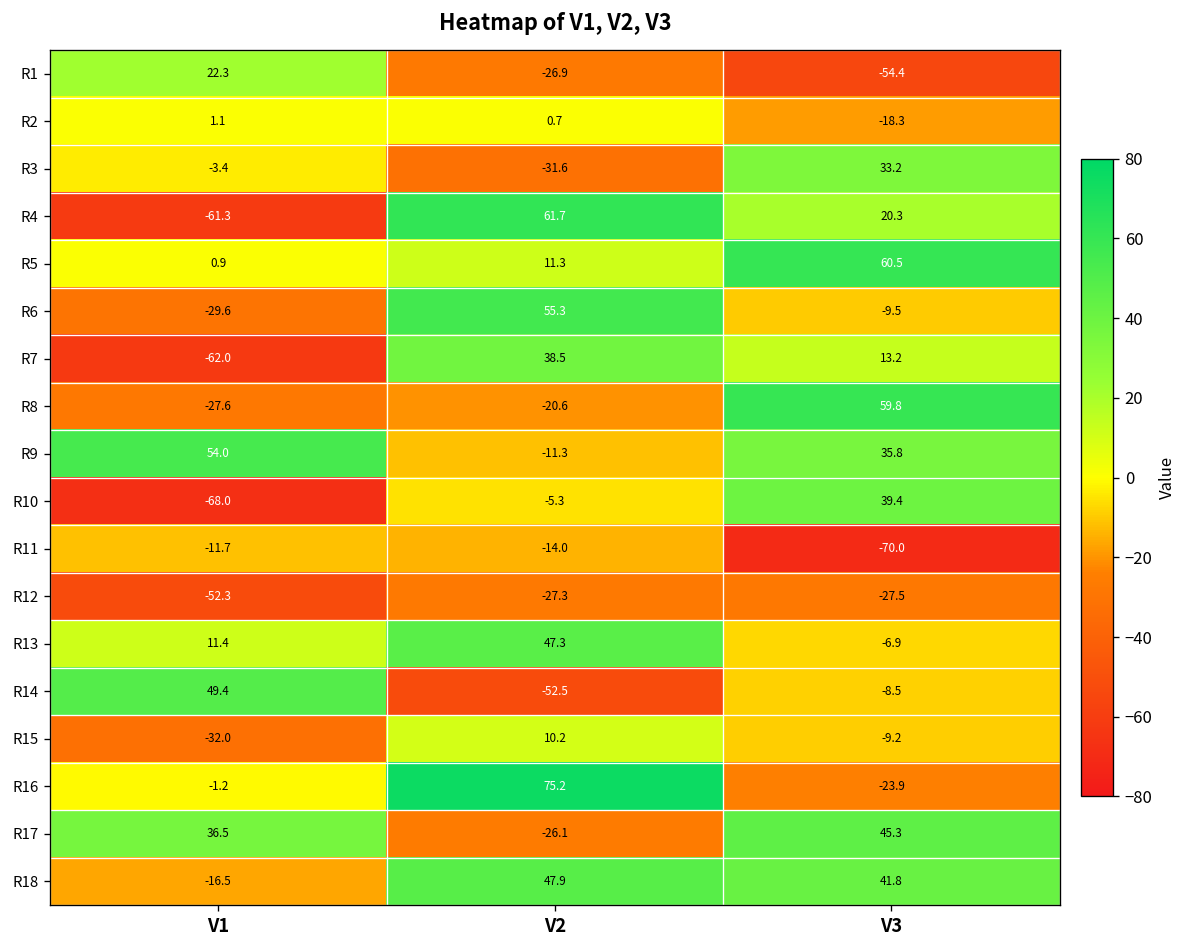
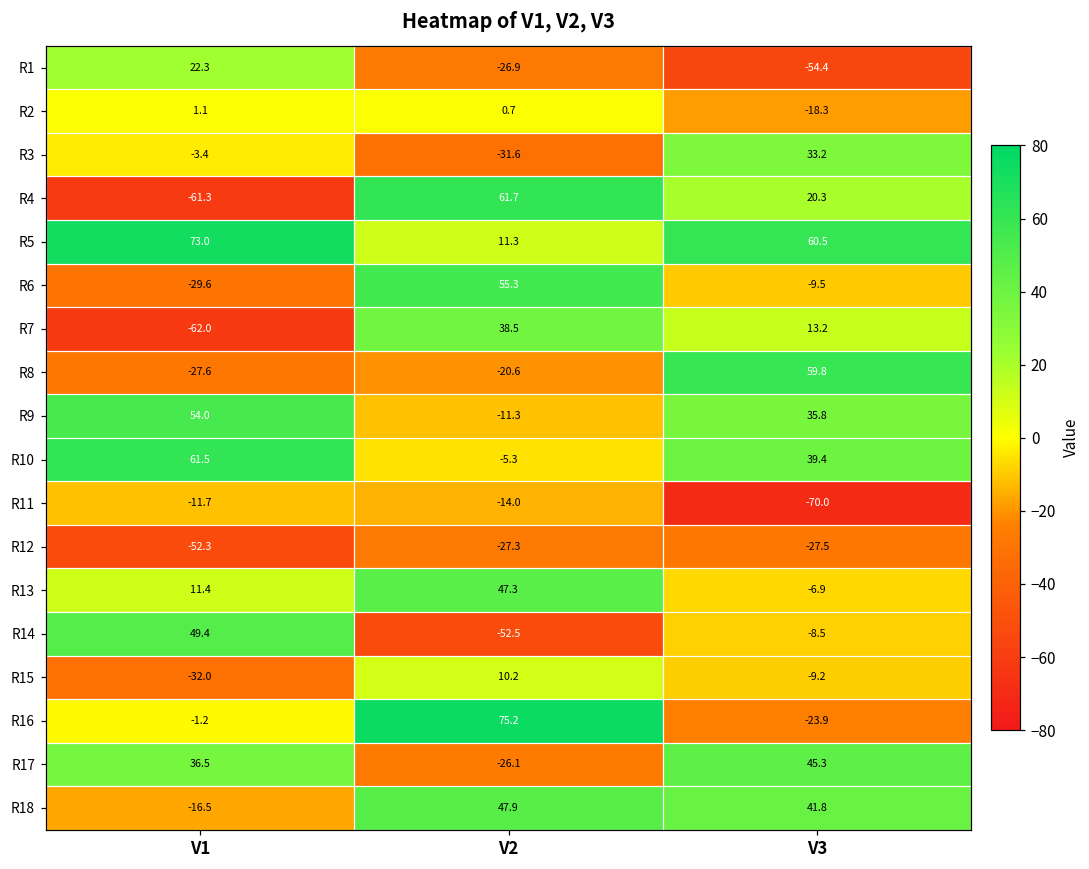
R5, V1: 0.9 -> 73.0
R10, V1: -68.0 -> 61.5
